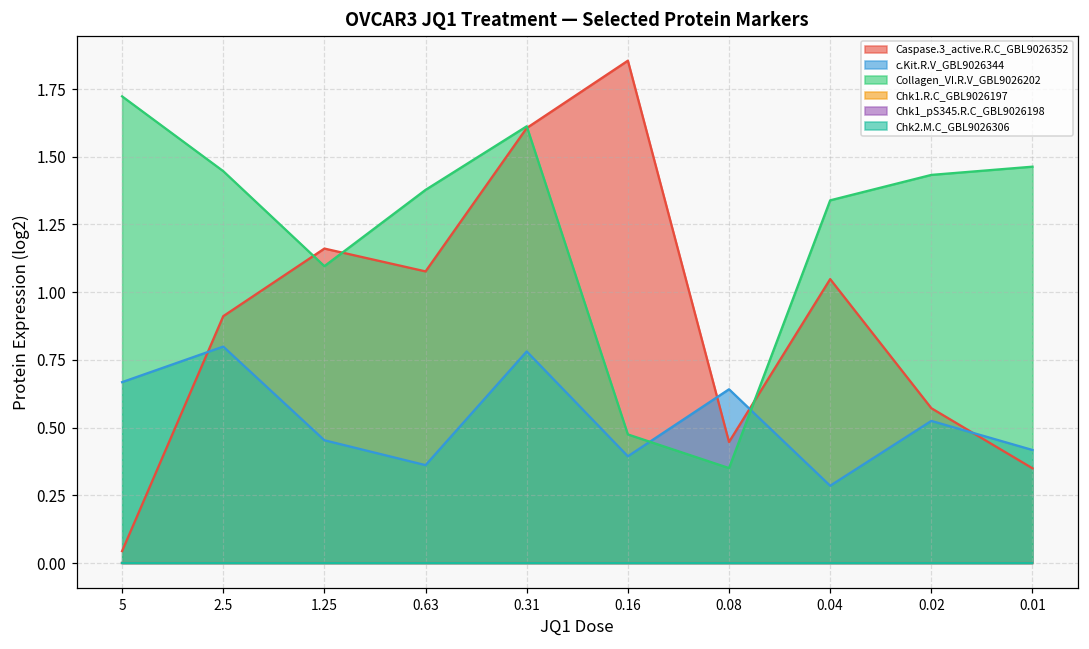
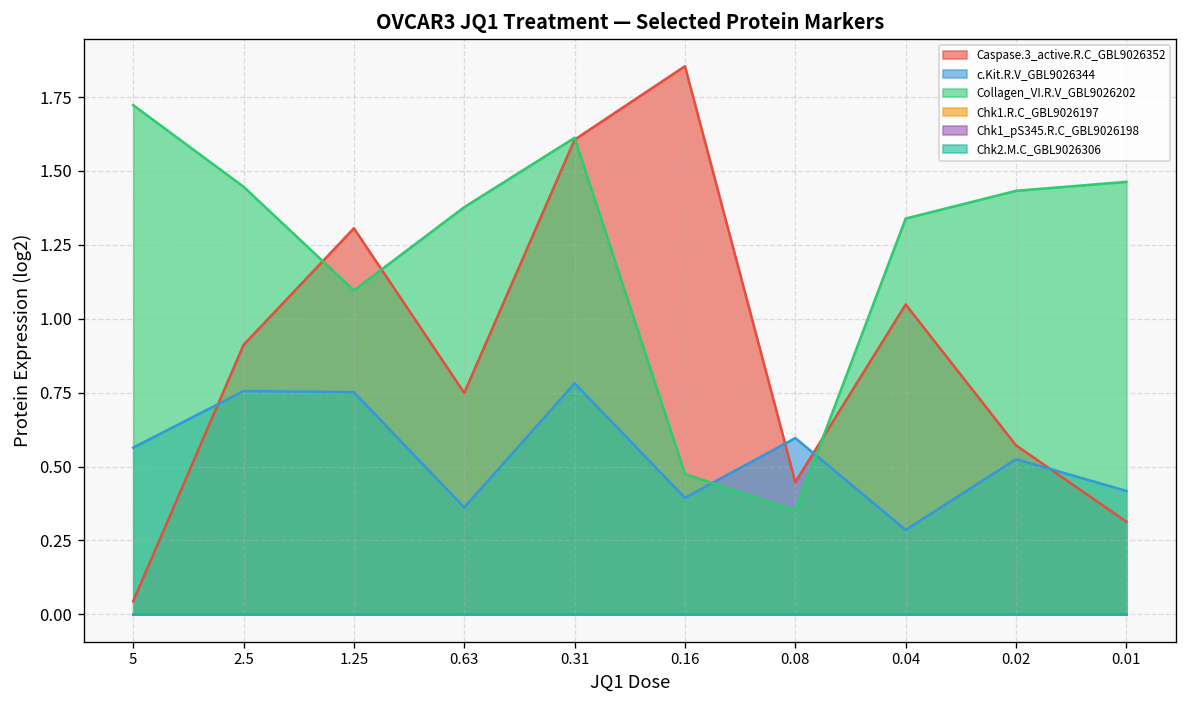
c.Kit.R.V_GBL9026344, 5: 0.67 -> 0.56
c.Kit.R.V_GBL9026344, 2.5: 0.80 -> 0.76
Caspase.3_active.R.C_GBL9026352, 1.25: 1.16 -> 1.31
c.Kit.R.V_GBL9026344, 1.25: 0.45 -> 0.75
Caspase.3_active.R.C_GBL9026352, 0.63: 1.08 -> 0.75
c.Kit.R.V_GBL9026344, 0.08: 0.64 -> 0.60
Caspase.3_active.R.C_GBL9026352, 0.01: 0.35 -> 0.31
